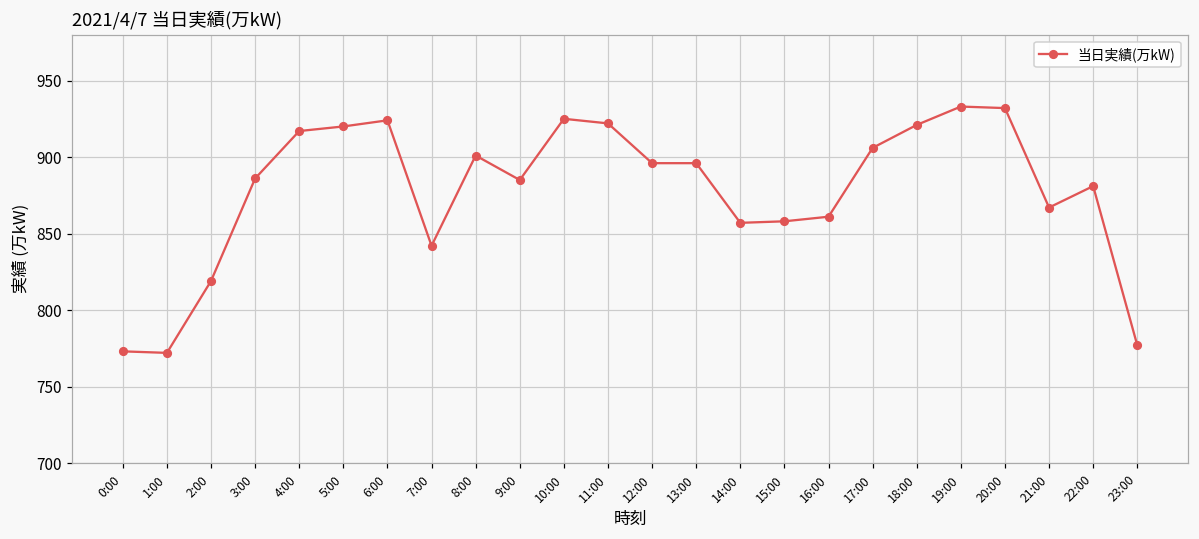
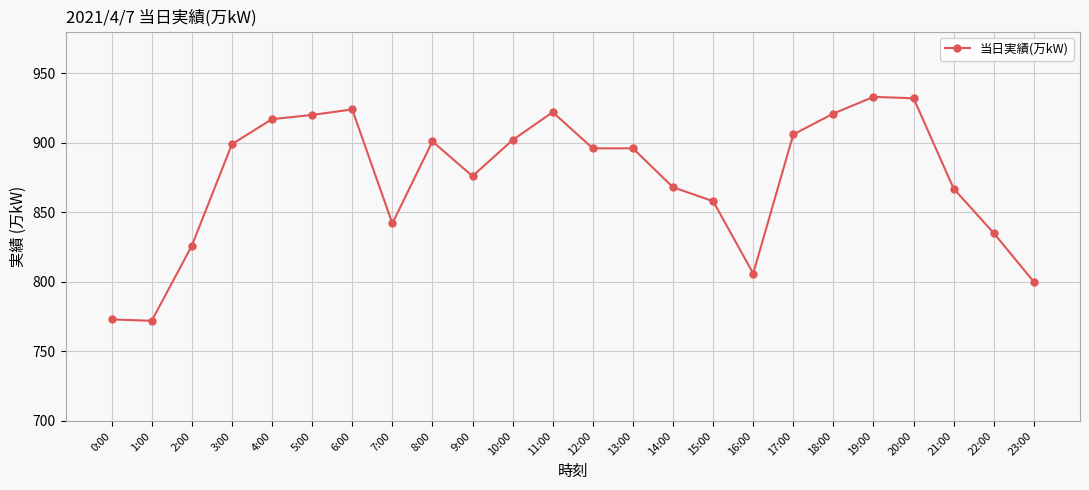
2:00: 819 -> 826
3:00: 886 -> 899
9:00: 885 -> 876
10:00: 925 -> 902
14:00: 857 -> 868
16:00: 861 -> 806
22:00: 881 -> 835
23:00: 777 -> 800
